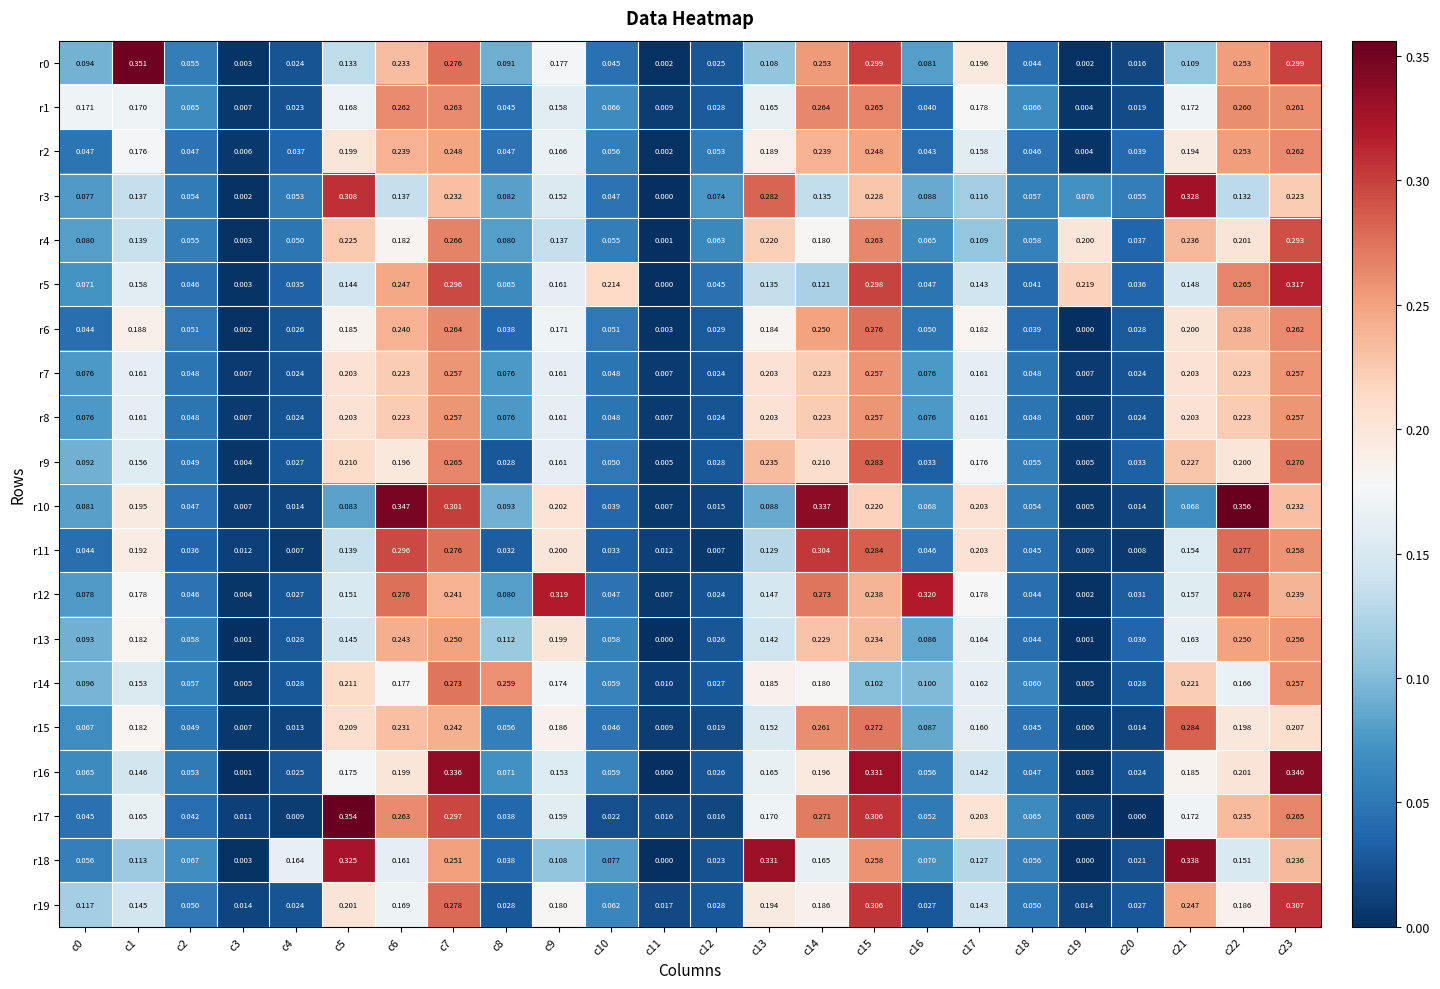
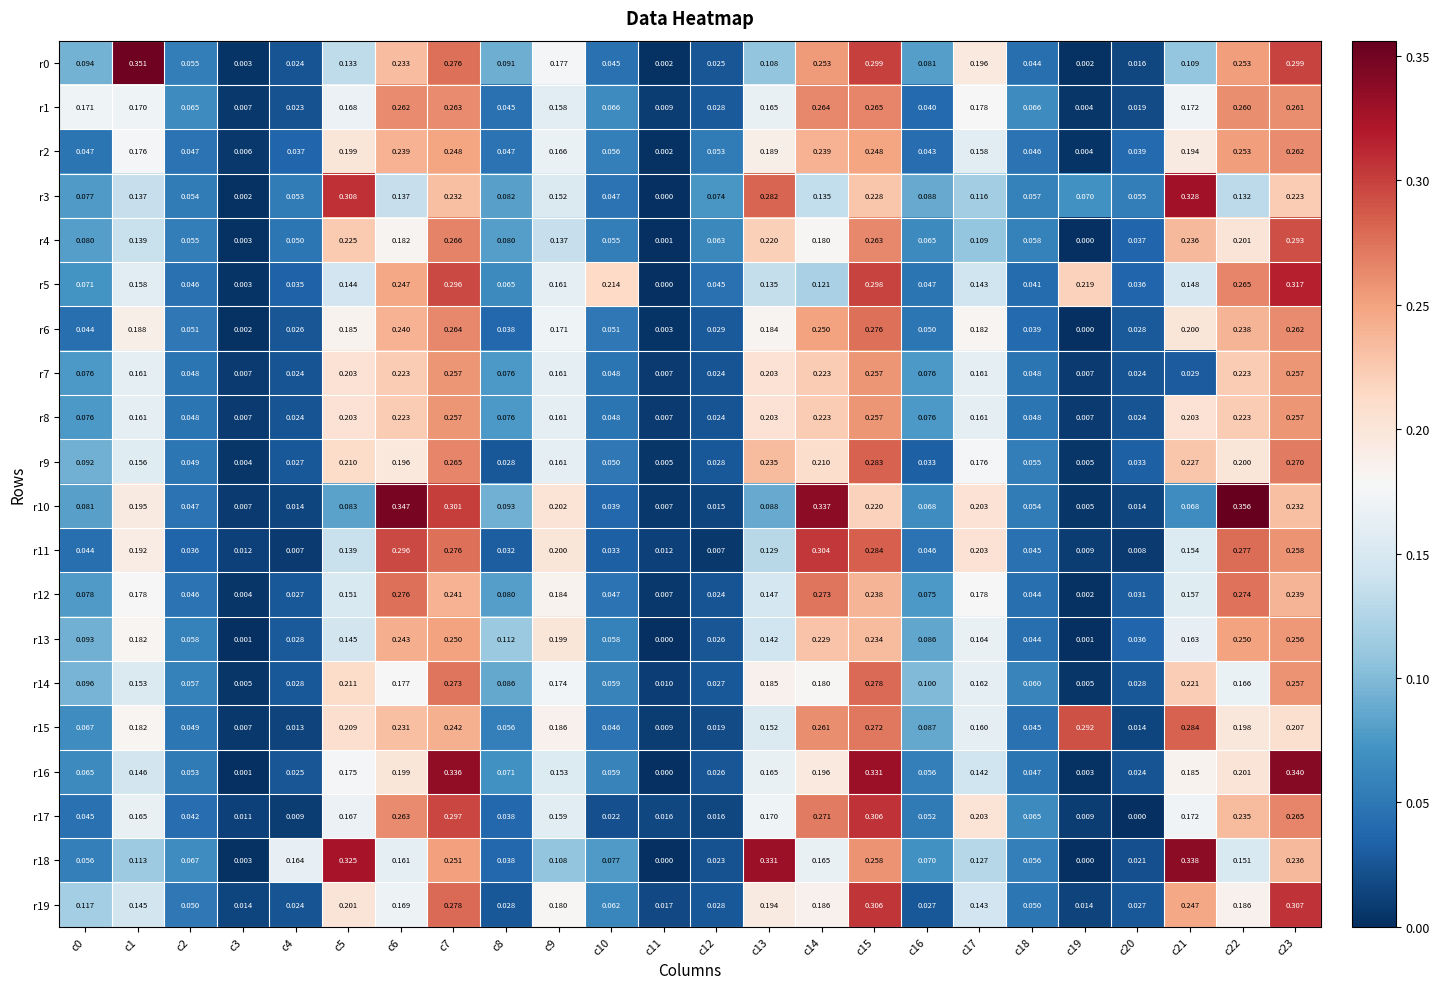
r4, c19: 0.200 -> 0.000
r7, c21: 0.203 -> 0.029
r12, c9: 0.319 -> 0.184
r12, c16: 0.320 -> 0.075
r14, c8: 0.259 -> 0.086
r14, c15: 0.102 -> 0.278
r15, c19: 0.006 -> 0.292
r17, c5: 0.354 -> 0.167
